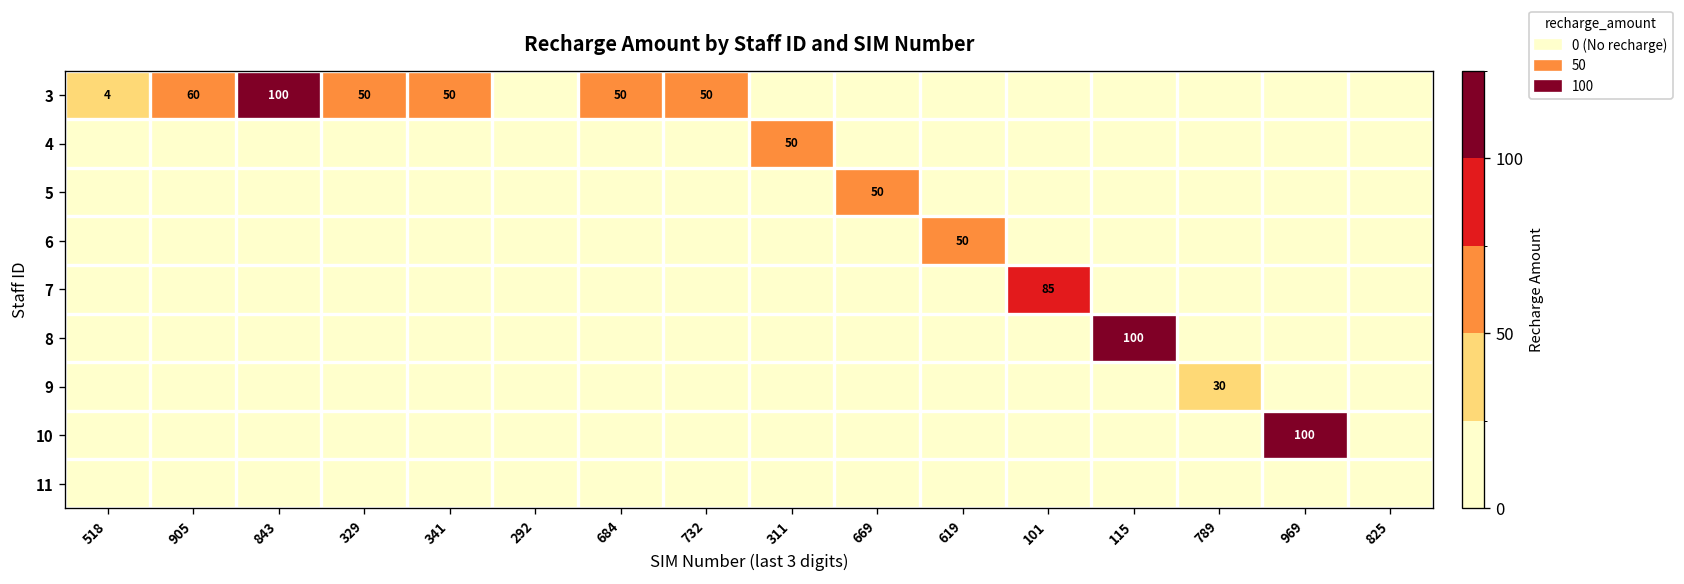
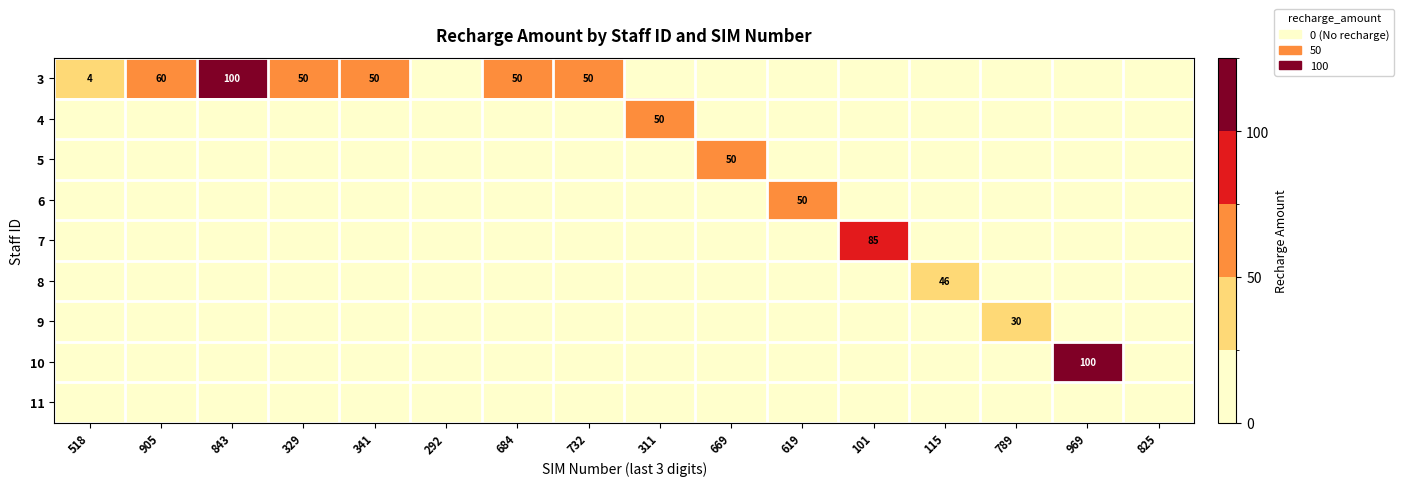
8, 115: 100 -> 46
